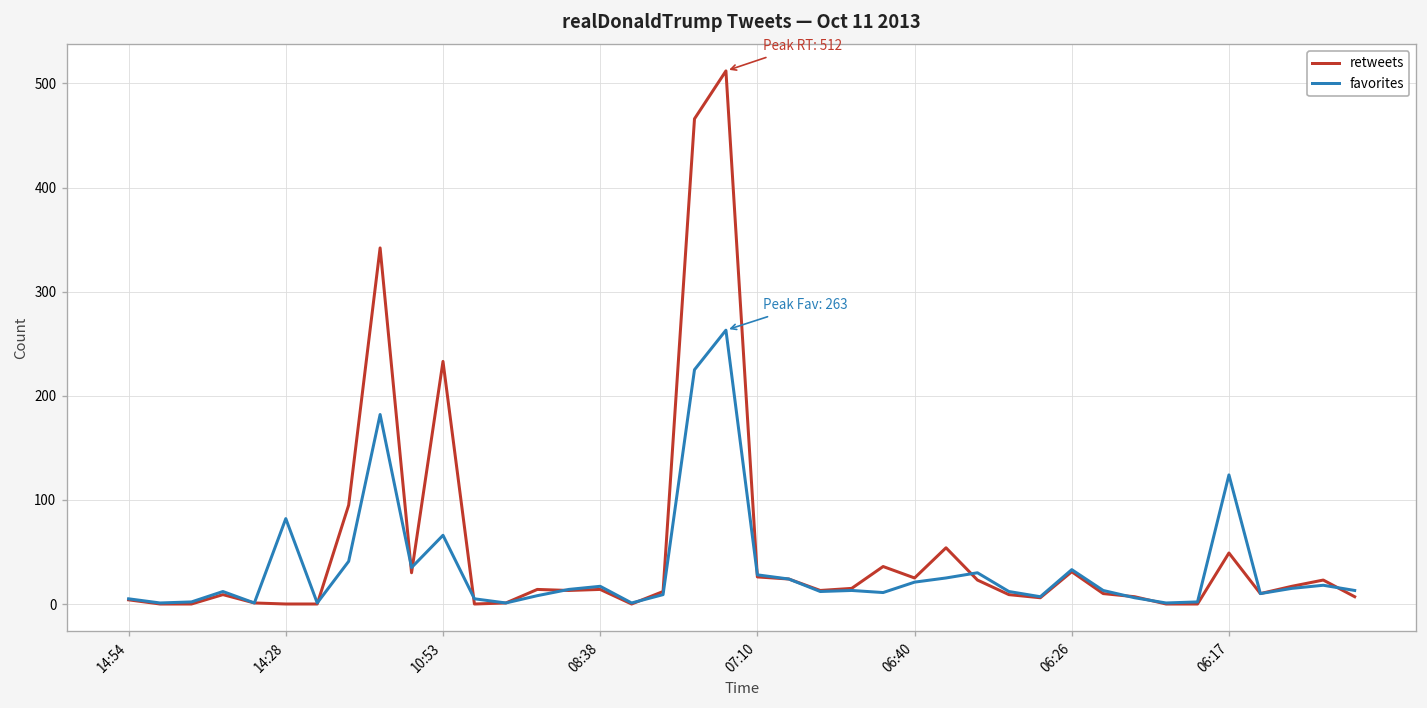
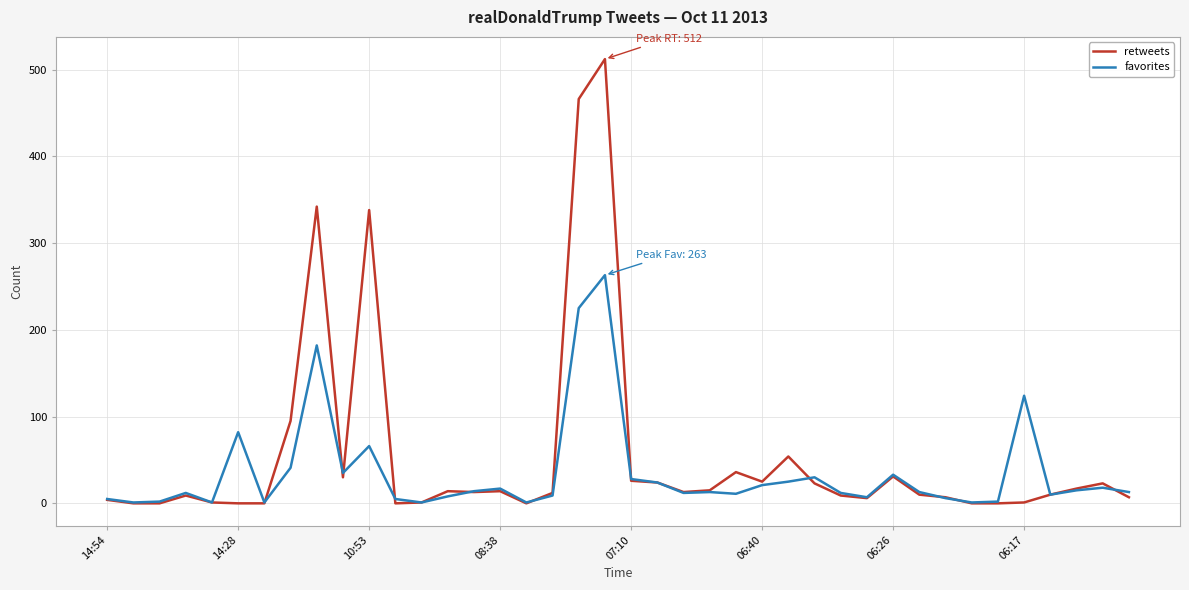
retweets, 10:53: 230 -> 340
retweets, 06:17: 50 -> 0
